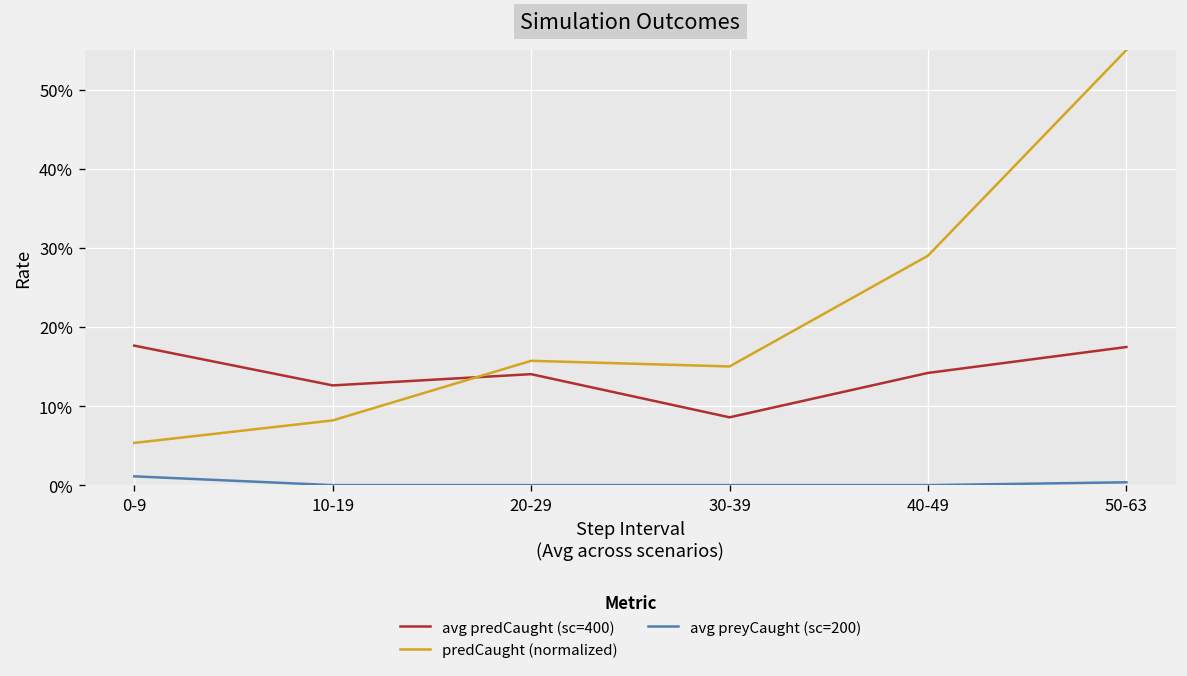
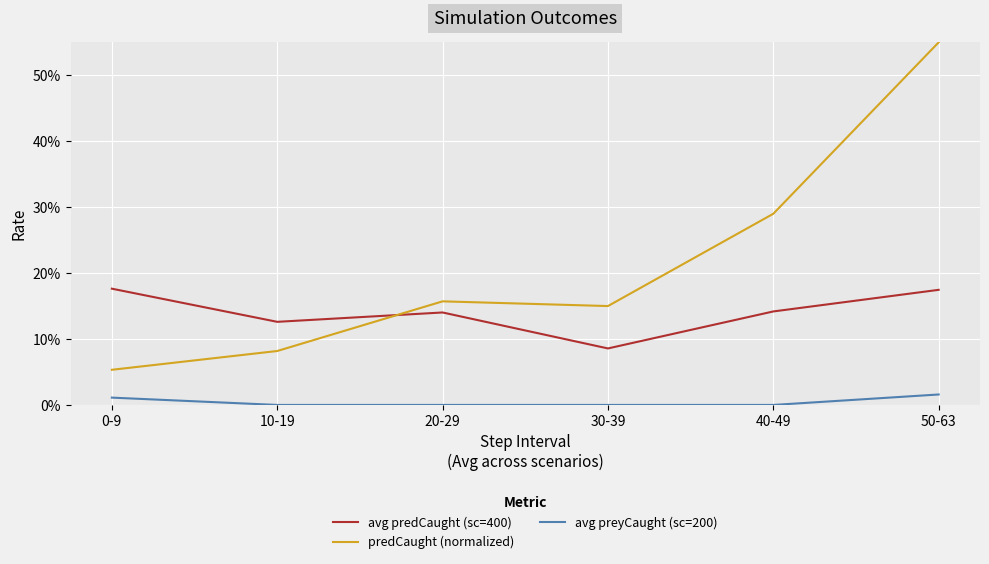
avg preyCaught (sc=200), 50-63: 0% -> 2%
